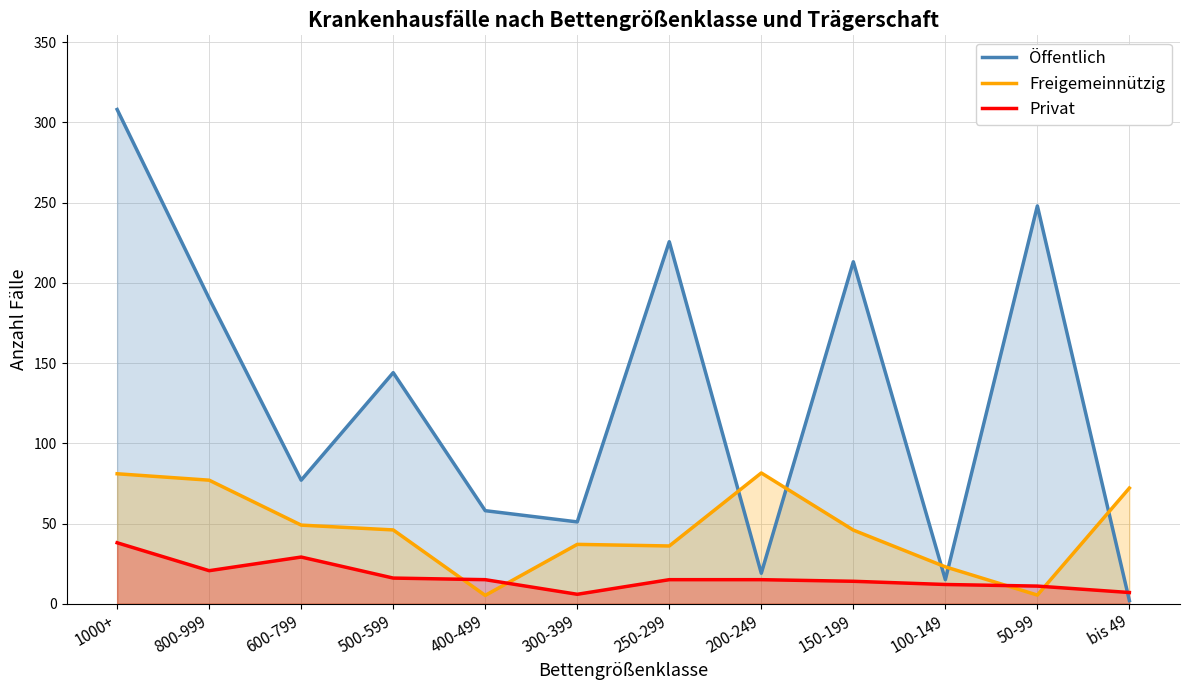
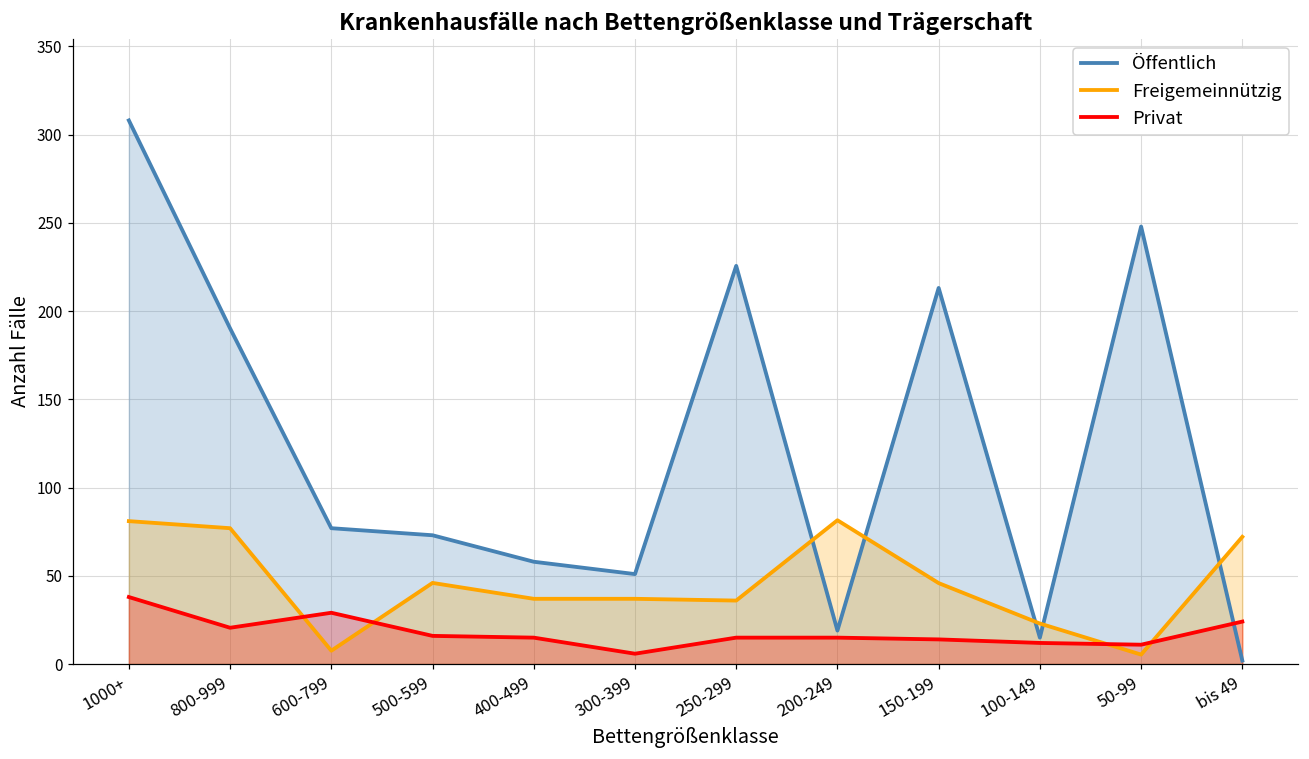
Freigemeinnützig, 600-799: 49 -> 8
Öffentlich, 500-599: 144 -> 73
Freigemeinnützig, 400-499: 5 -> 37
Privat, bis 49: 7 -> 24
